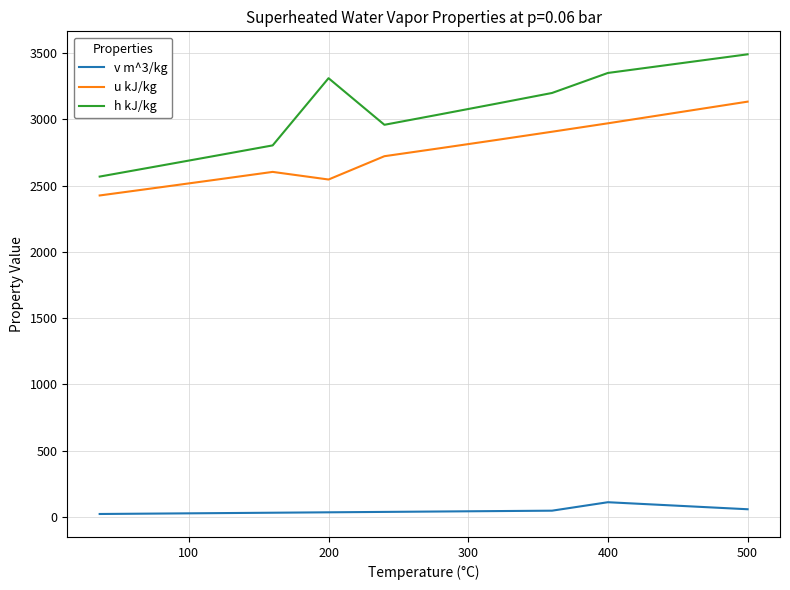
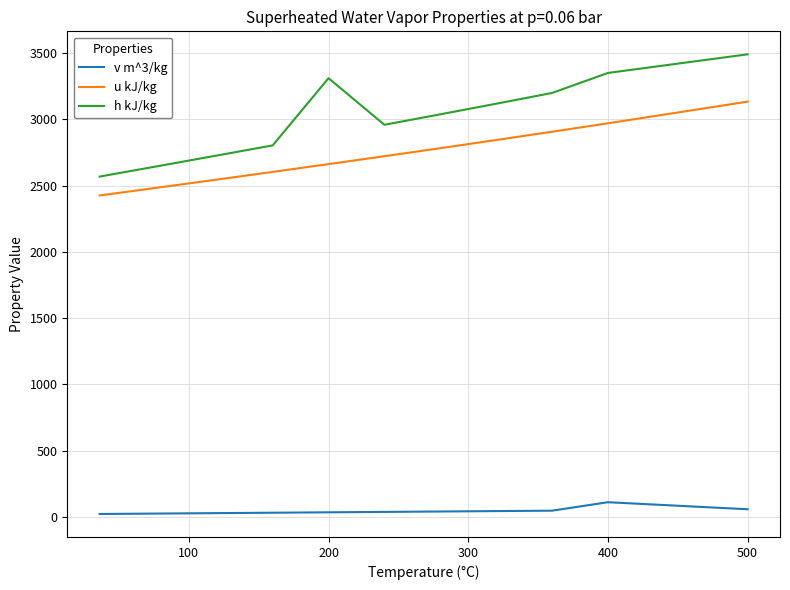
u kJ/kg, 200: 2550 -> 2660
